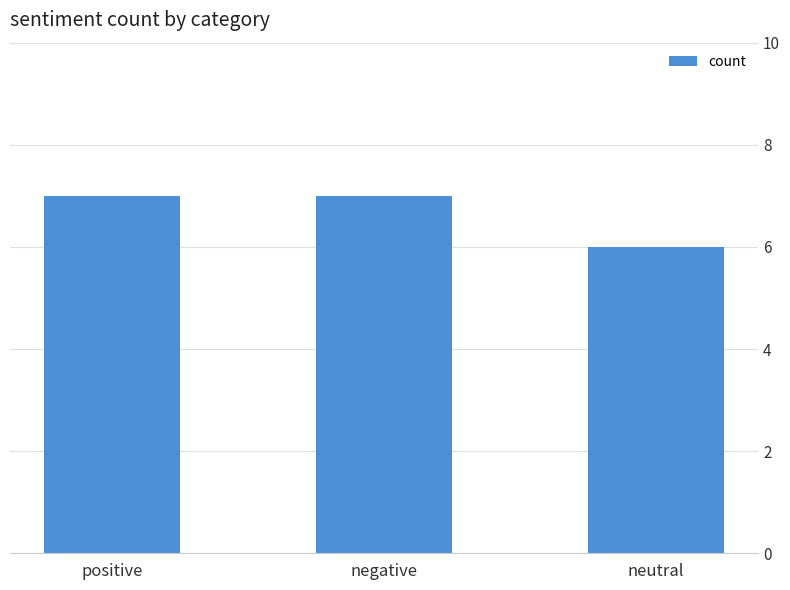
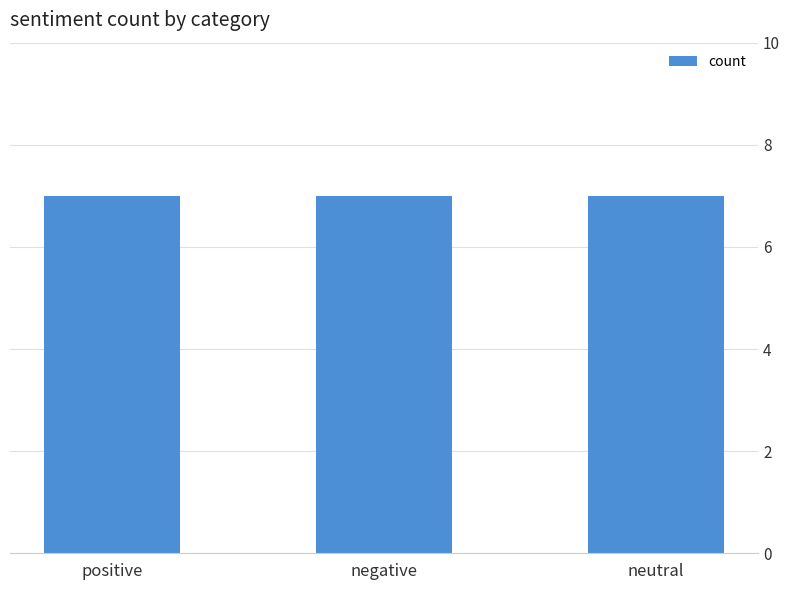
neutral: 6 -> 7
